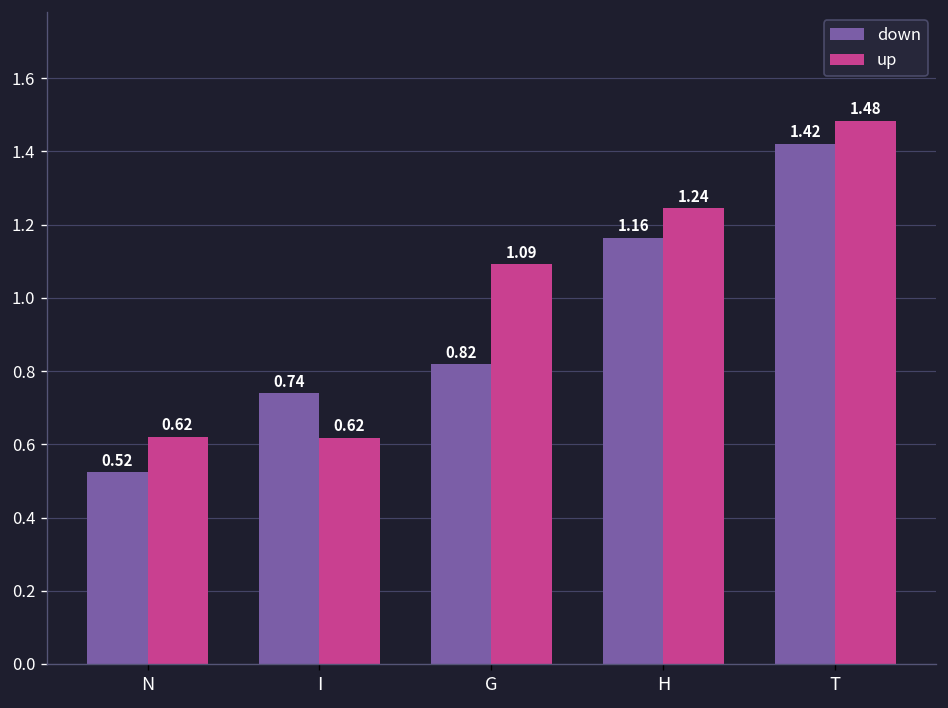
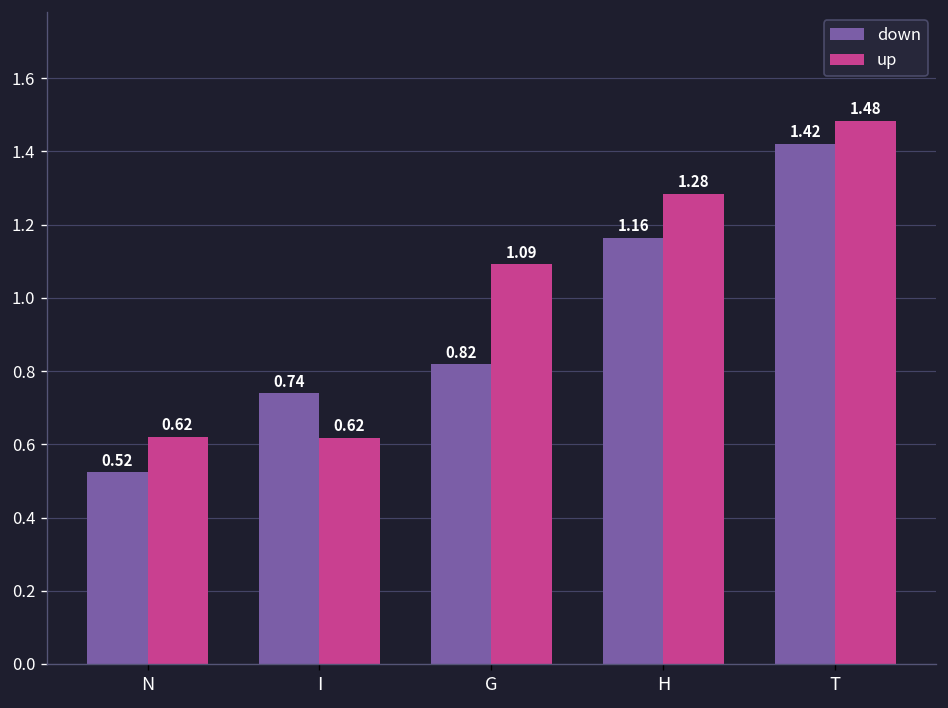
up, H: 1.24 -> 1.28
